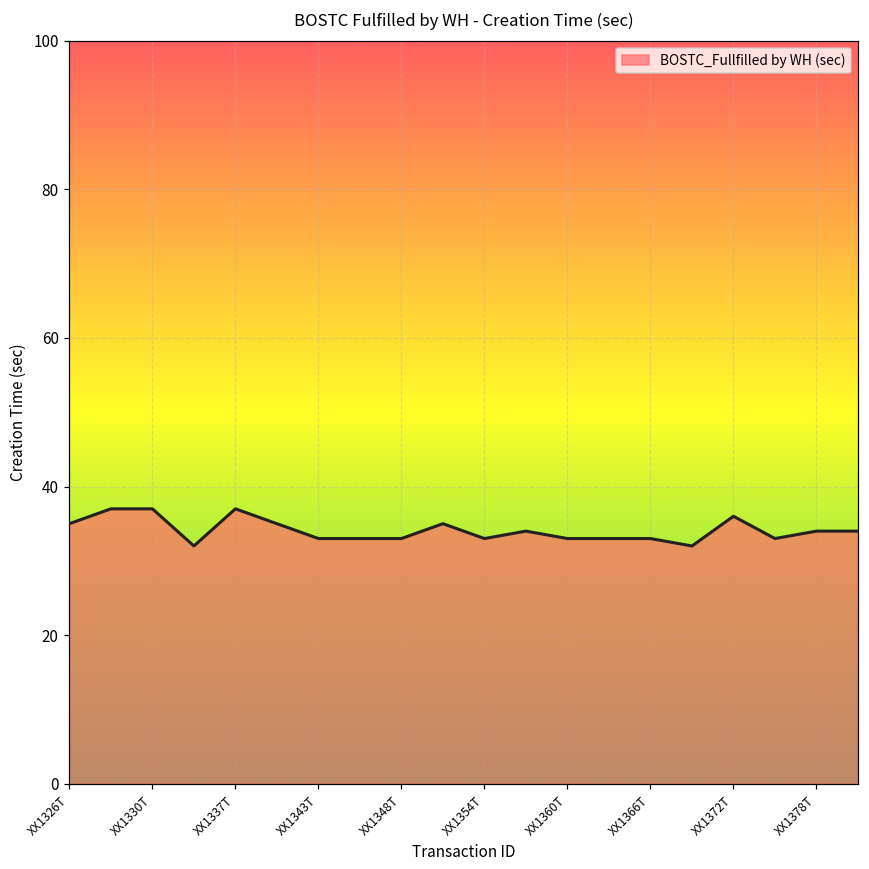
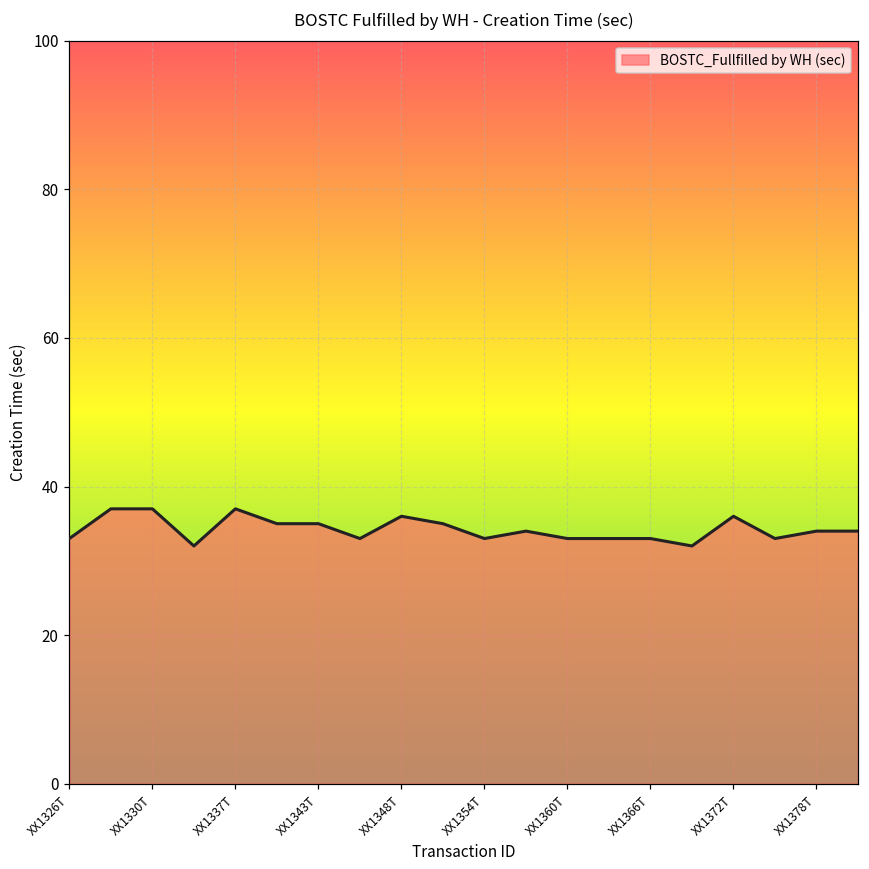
XX1326T: 35 -> 33
XX1343T: 33 -> 35
XX1348T: 33 -> 36
